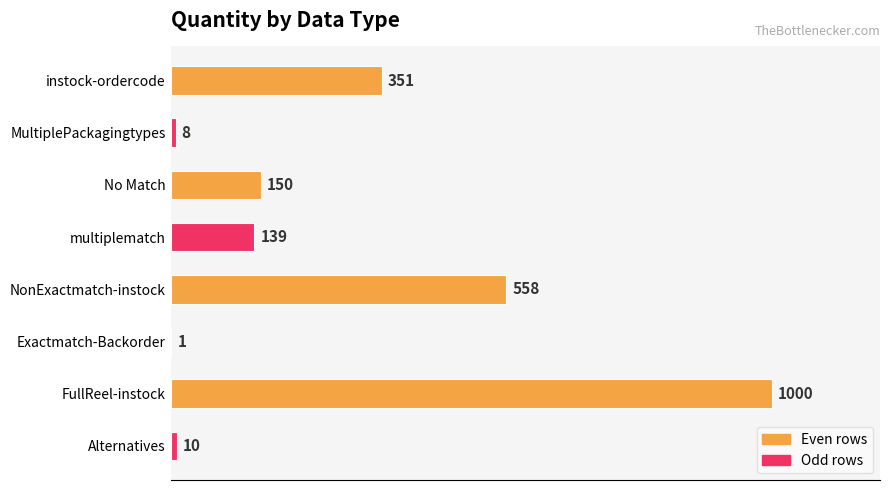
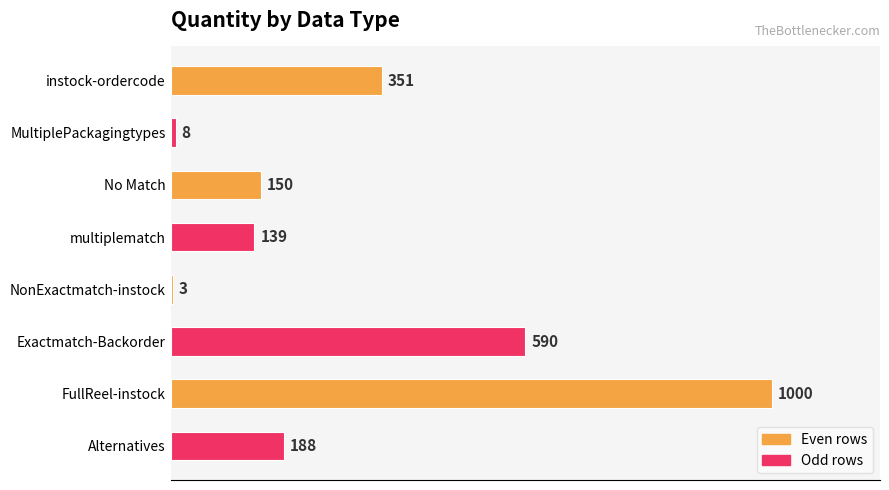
NonExactmatch-instock: 558 -> 3
Exactmatch-Backorder: 1 -> 590
Alternatives: 10 -> 188
